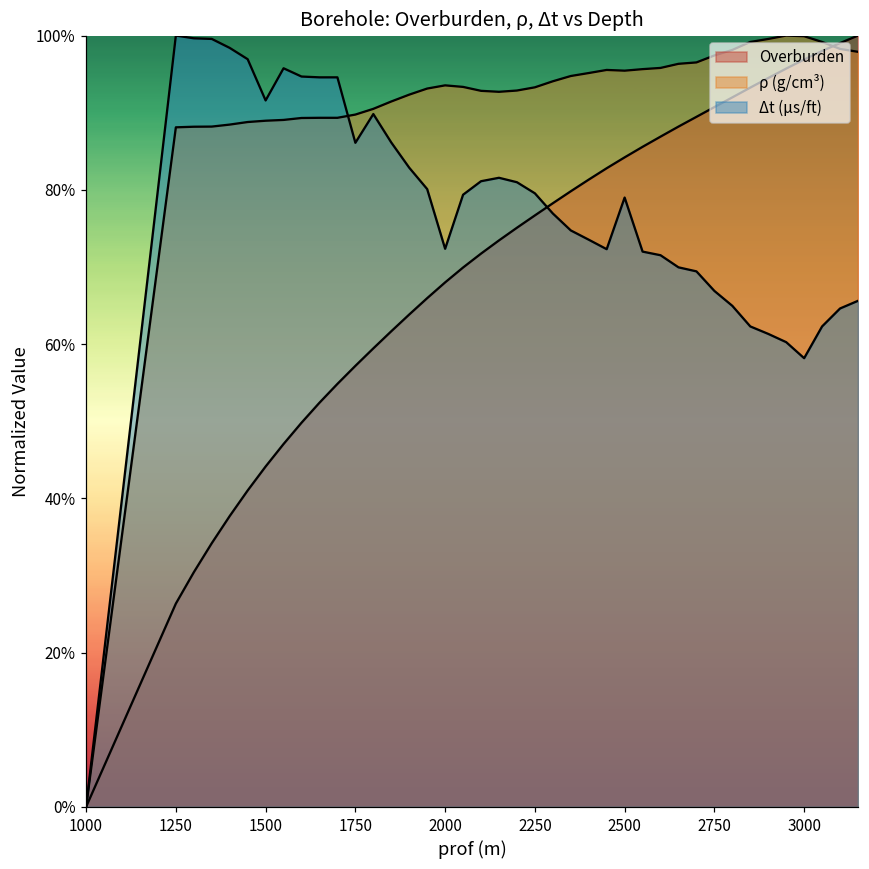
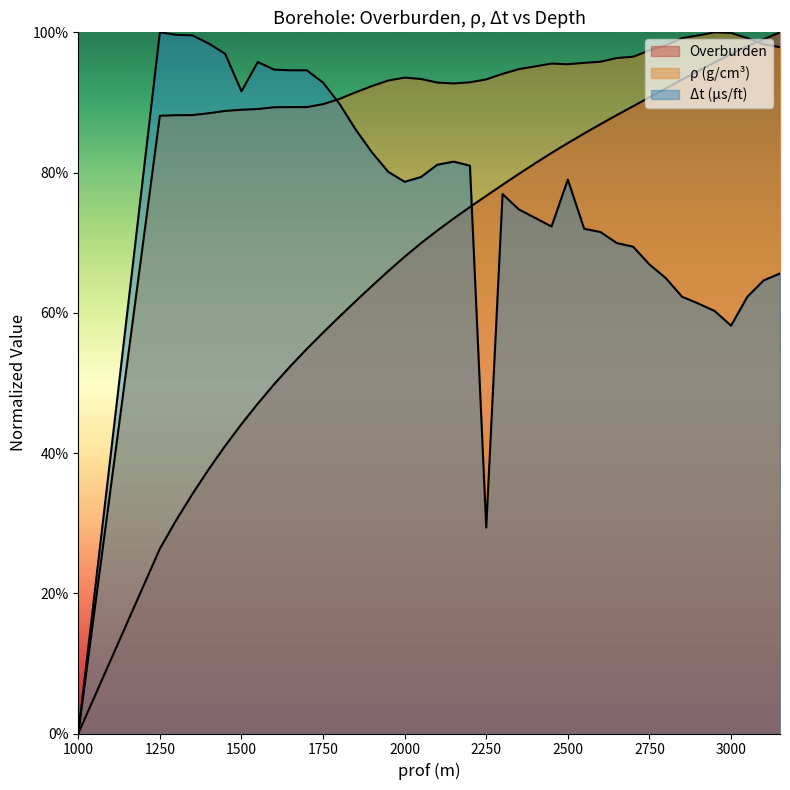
Δt (μs/ft), 1750: 86% -> 93%
Δt (μs/ft), 2000: 72% -> 79%
Δt (μs/ft), 2250: 80% -> 29%
